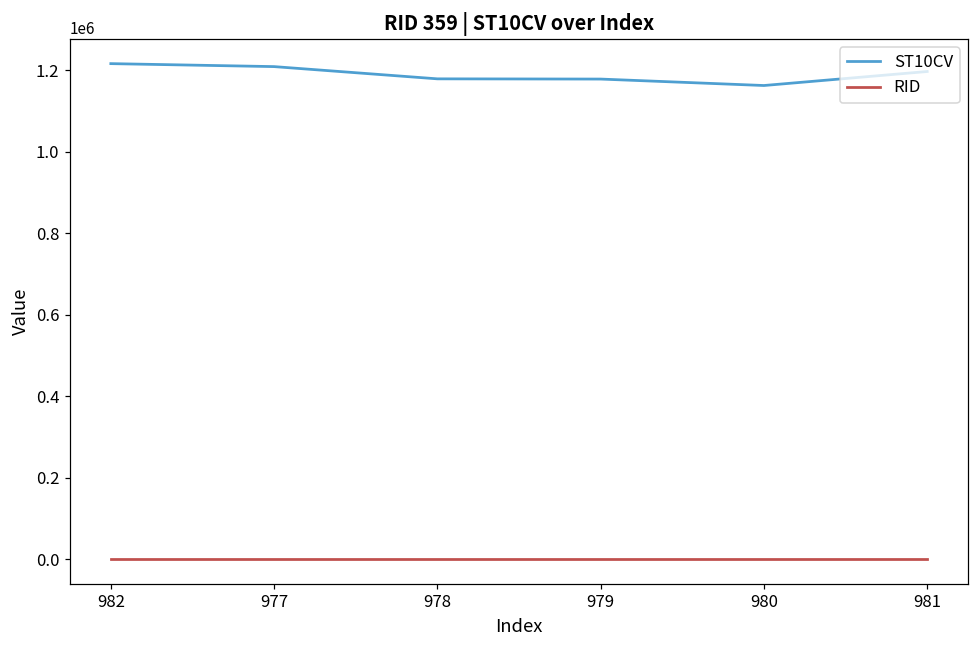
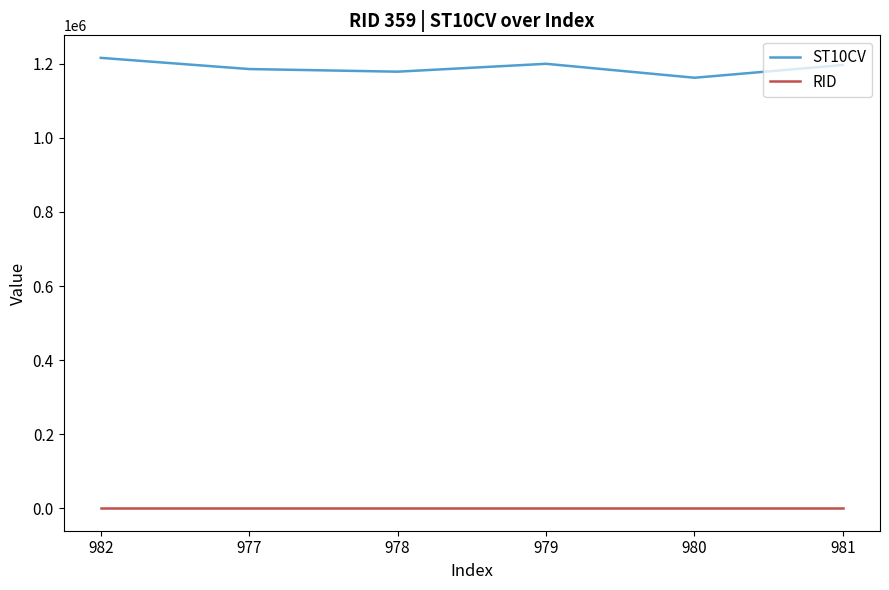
ST10CV, 977: 1210000 -> 1190000
ST10CV, 979: 1180000 -> 1200000
